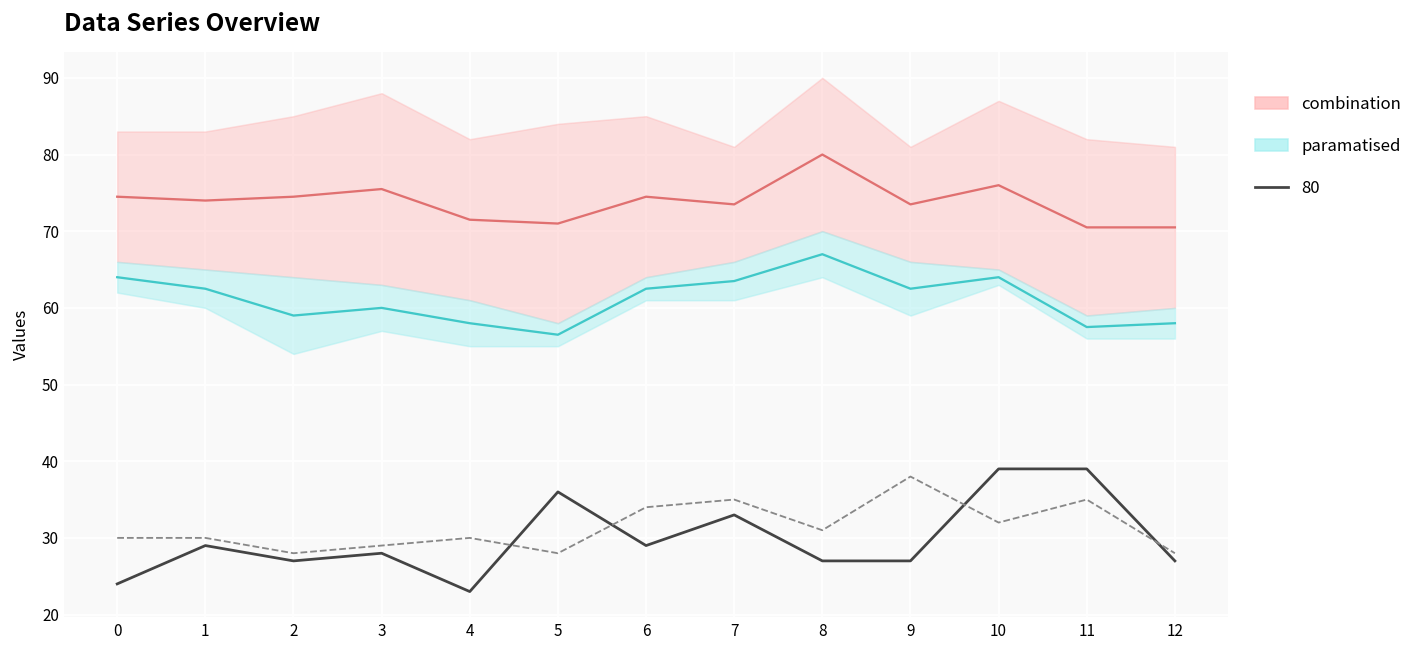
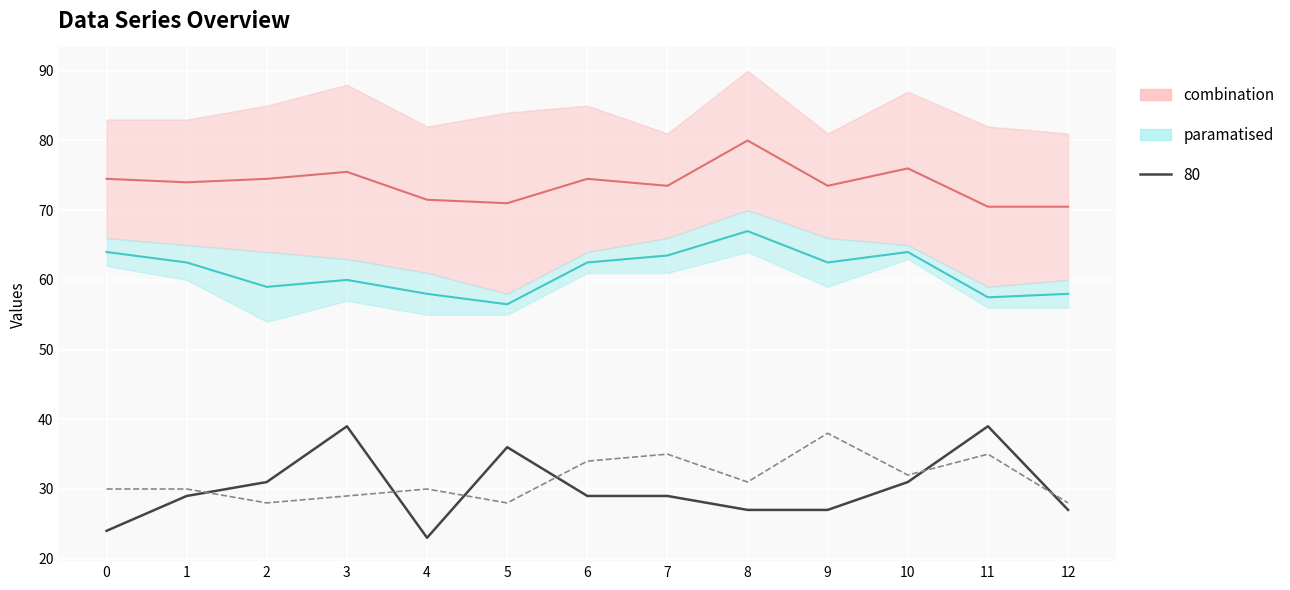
80, 2: 27 -> 31
80, 3: 28 -> 39
80, 7: 33 -> 29
80, 10: 39 -> 31
